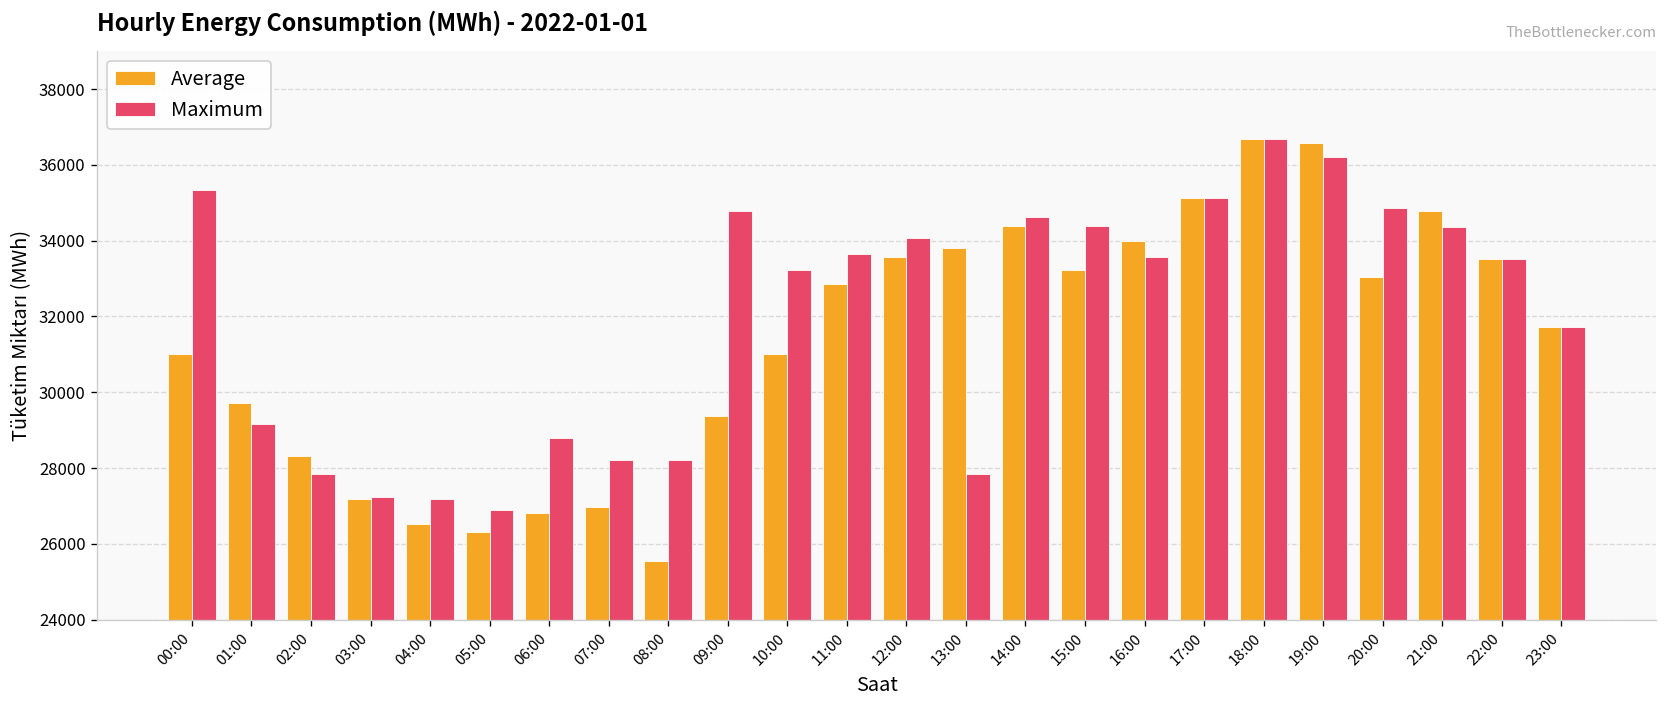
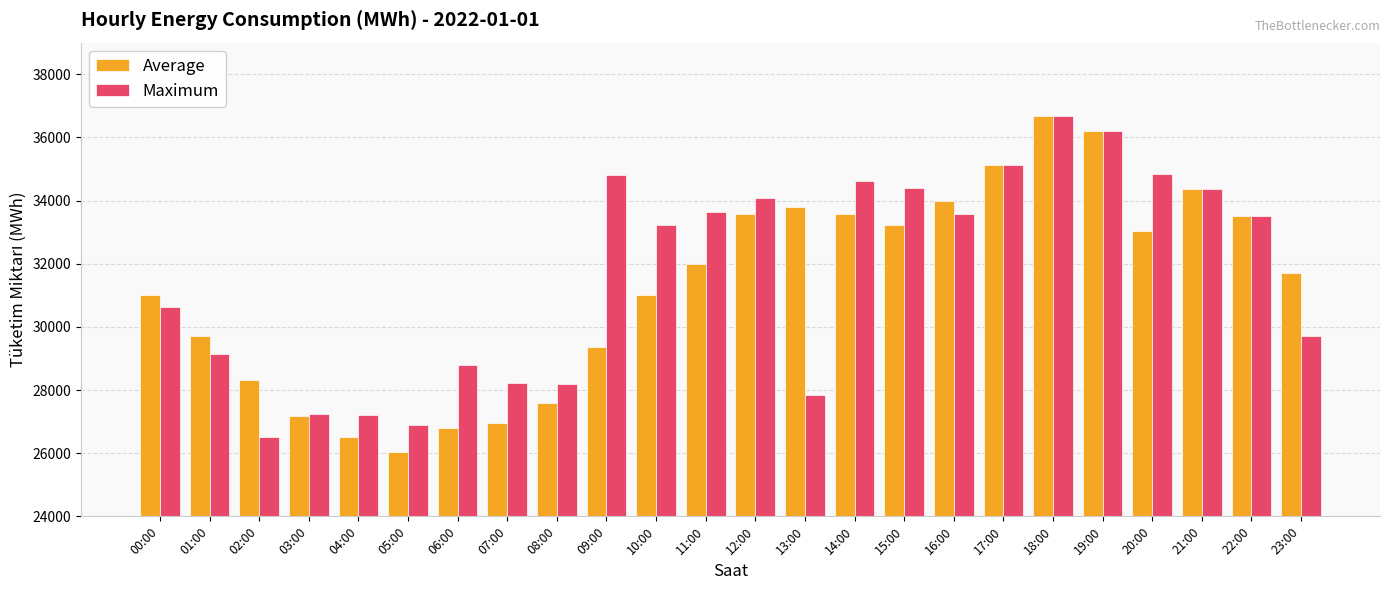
Maximum, 00:00: 35300 -> 30600
Maximum, 02:00: 27800 -> 26500
Average, 05:00: 26300 -> 26000
Average, 08:00: 25500 -> 27600
Average, 11:00: 32800 -> 32000
Average, 14:00: 34400 -> 33600
Average, 19:00: 36600 -> 36200
Average, 21:00: 34800 -> 34400
Maximum, 23:00: 31700 -> 29700
